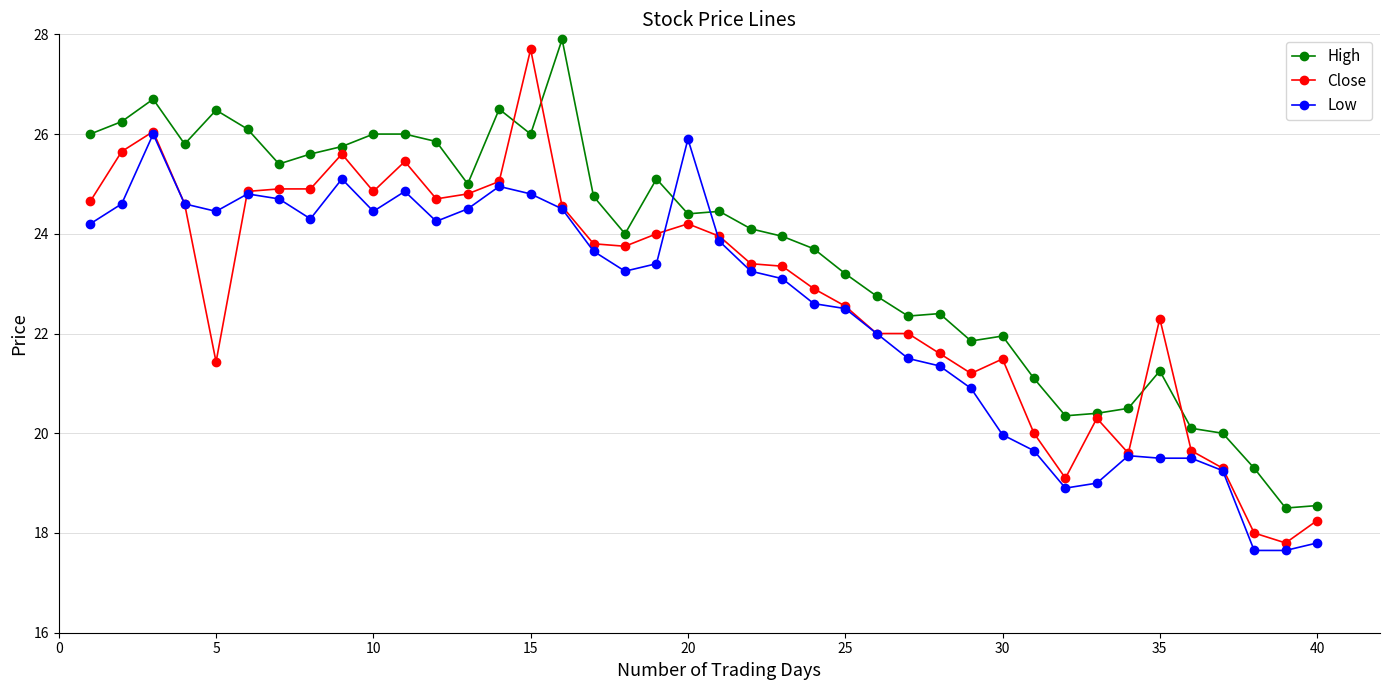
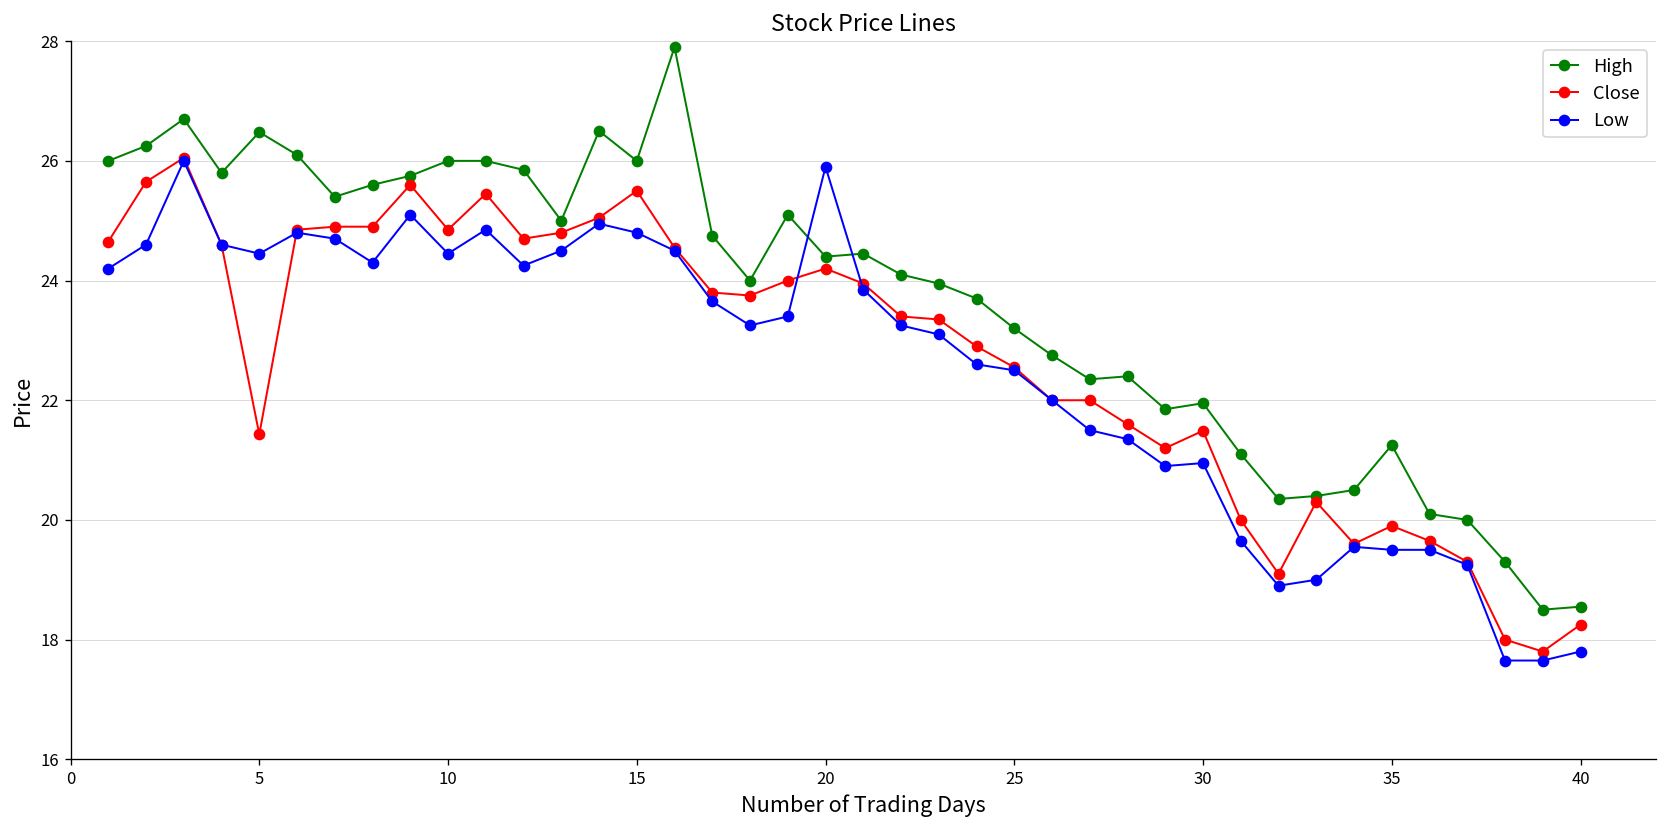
Close, 15: 27.7 -> 25.5
Low, 30: 20.0 -> 21.0
Close, 35: 22.3 -> 19.9
